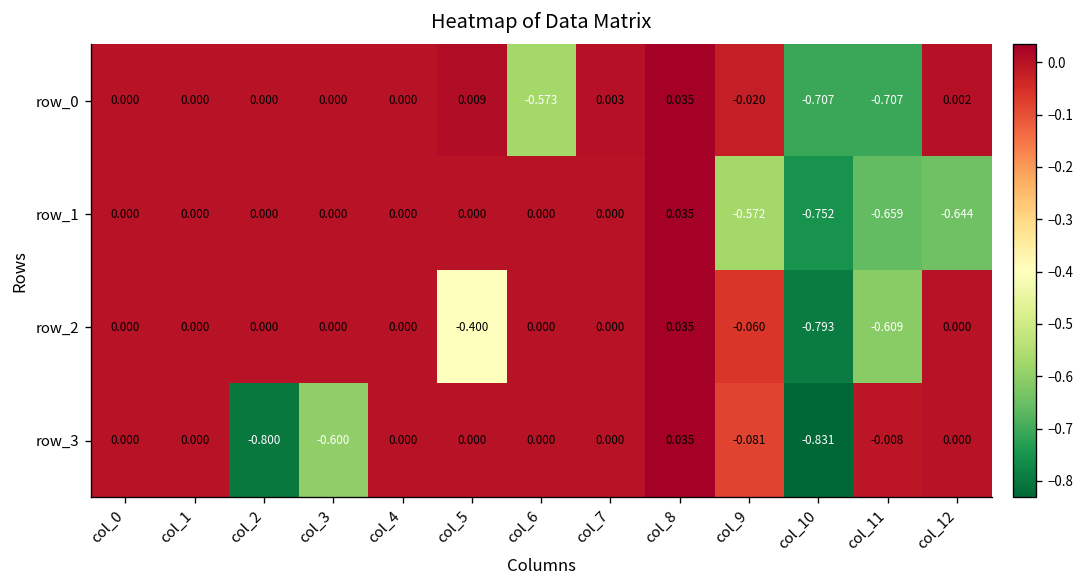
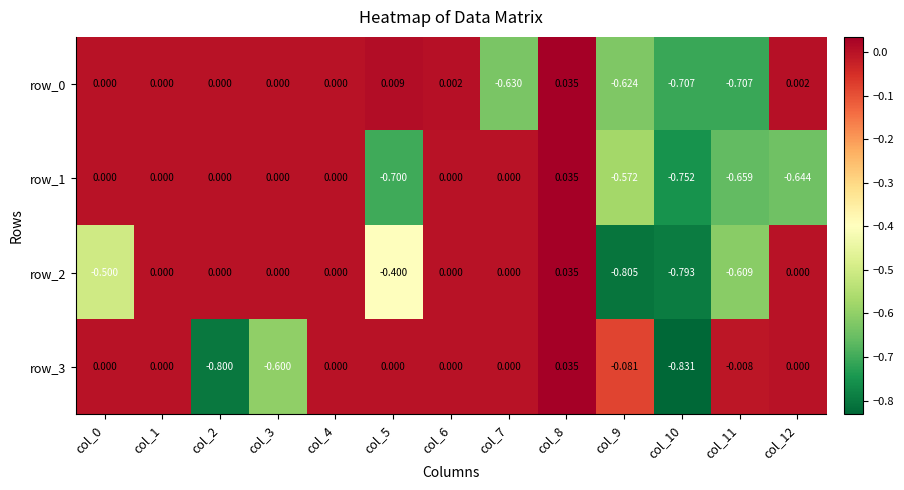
row_0, col_6: -0.573 -> 0.002
row_0, col_7: 0.003 -> -0.630
row_0, col_9: -0.020 -> -0.624
row_1, col_5: 0.000 -> -0.700
row_2, col_0: 0.000 -> -0.500
row_2, col_9: -0.060 -> -0.805
